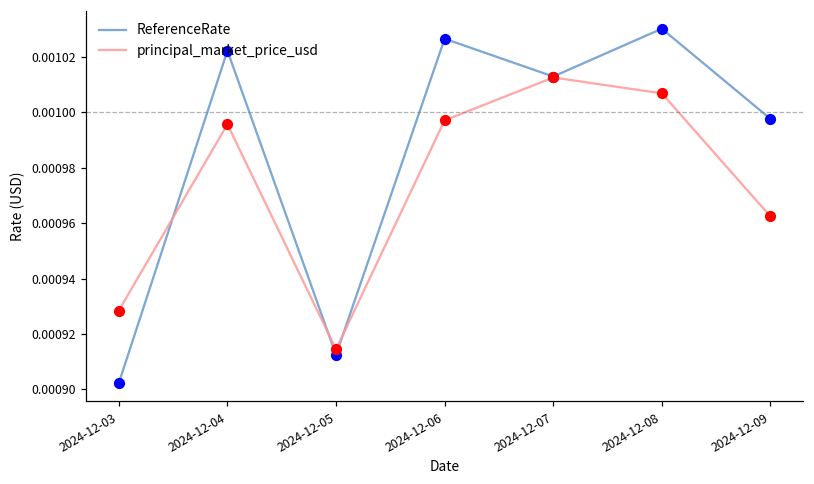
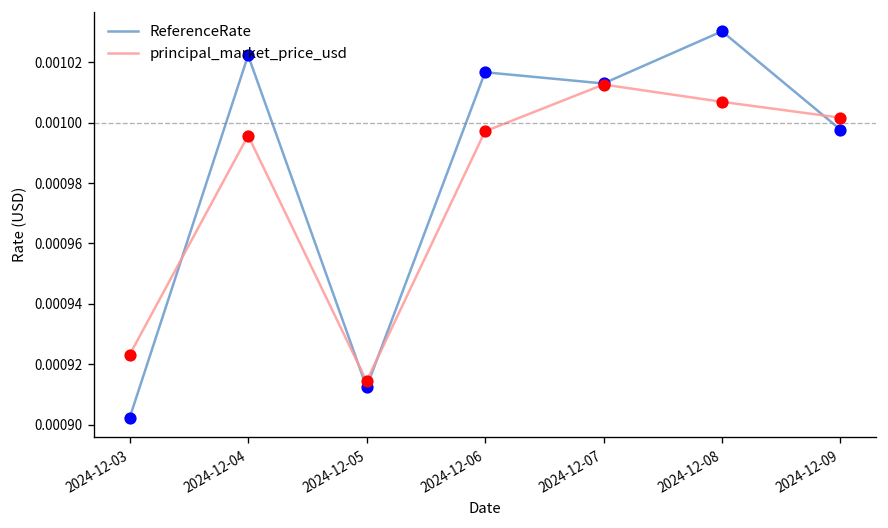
principal_market_price_usd, 2024-12-03: 0.000928 -> 0.000923
ReferenceRate, 2024-12-06: 0.001027 -> 0.001017
principal_market_price_usd, 2024-12-09: 0.000962 -> 0.001002
